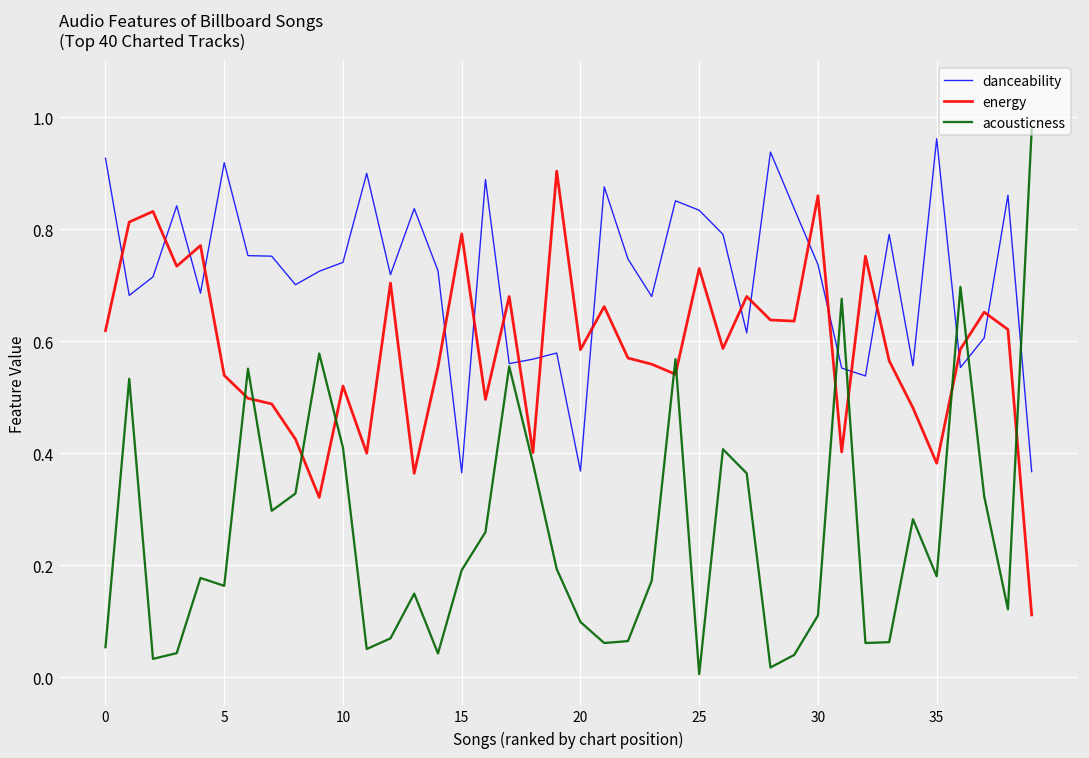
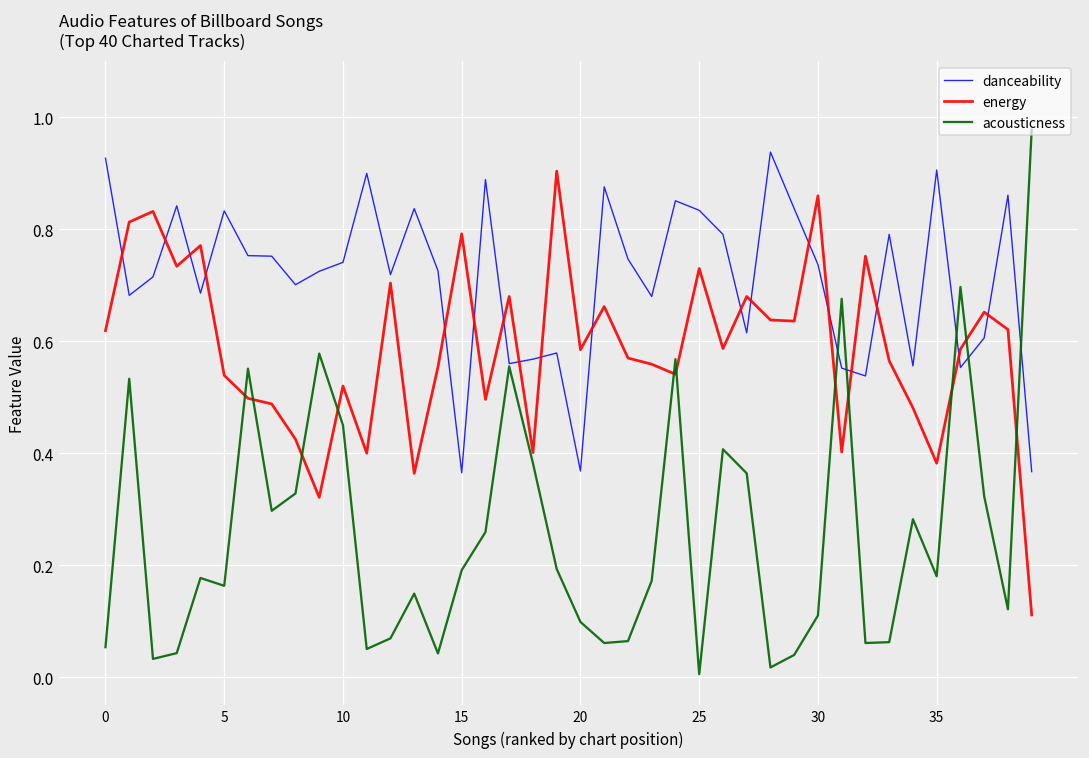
danceability, 5: 0.92 -> 0.83
acousticness, 10: 0.41 -> 0.45
danceability, 35: 0.96 -> 0.91
